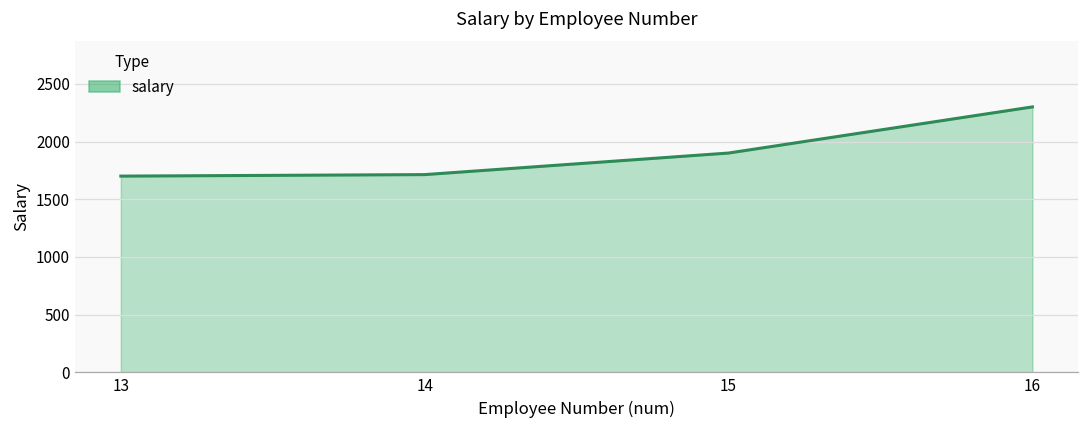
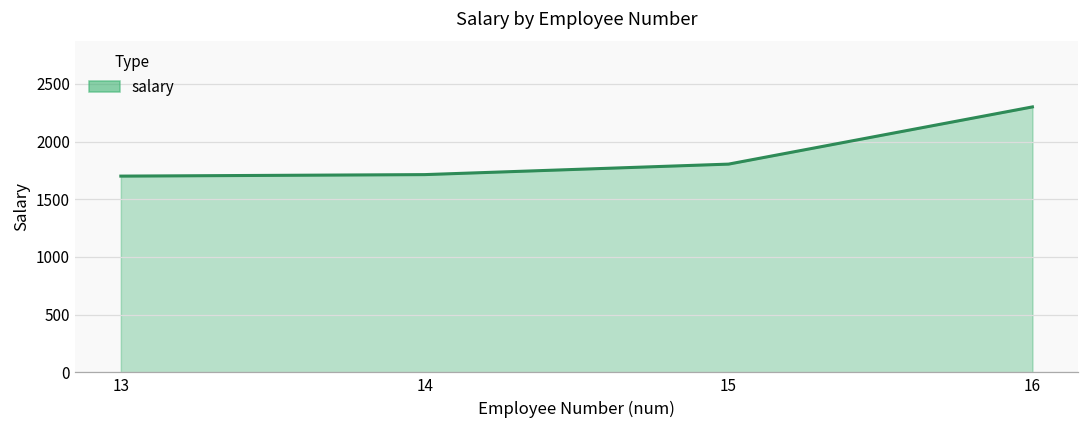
15: 1900 -> 1800
